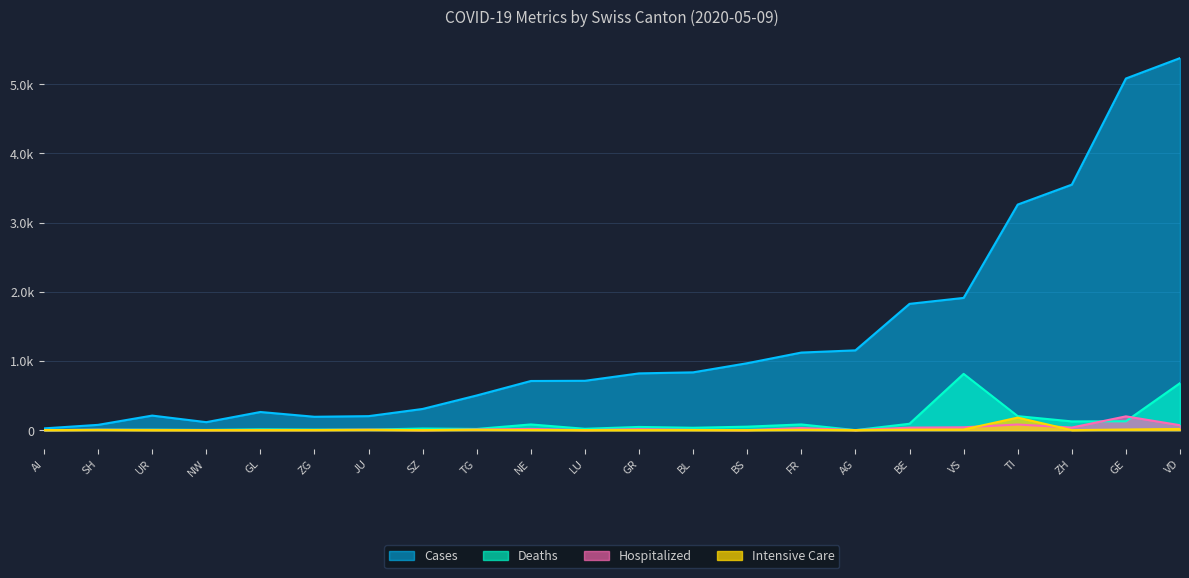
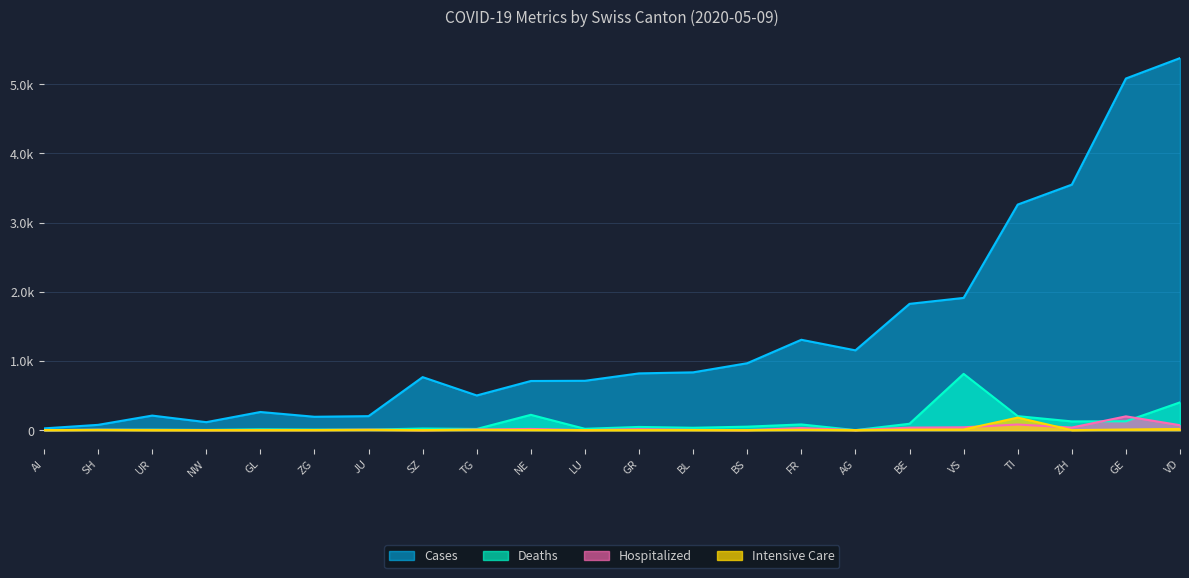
Cases, SZ: 300 -> 800
Deaths, NE: 100 -> 200
Cases, FR: 1100 -> 1300
Deaths, VD: 700 -> 400
